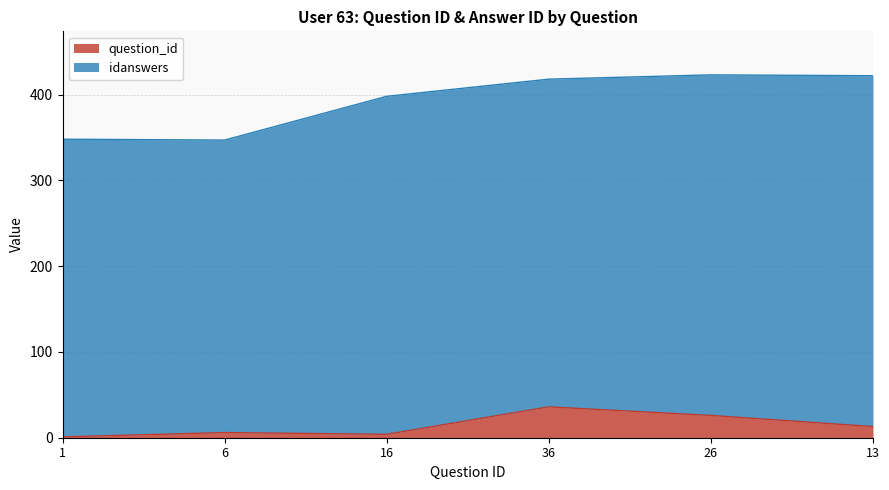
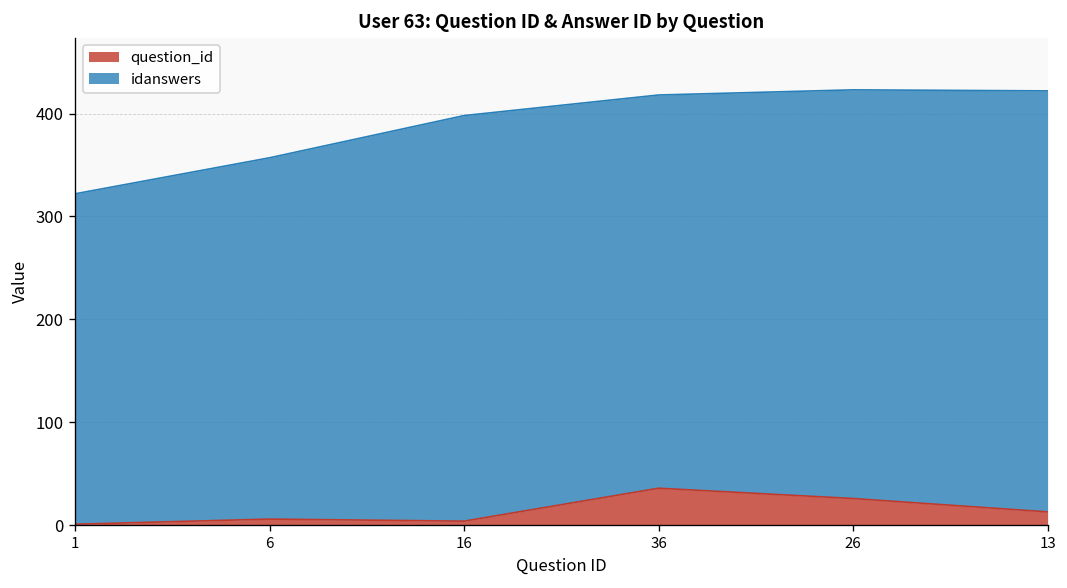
idanswers, 1: 350 -> 320
idanswers, 6: 340 -> 350
